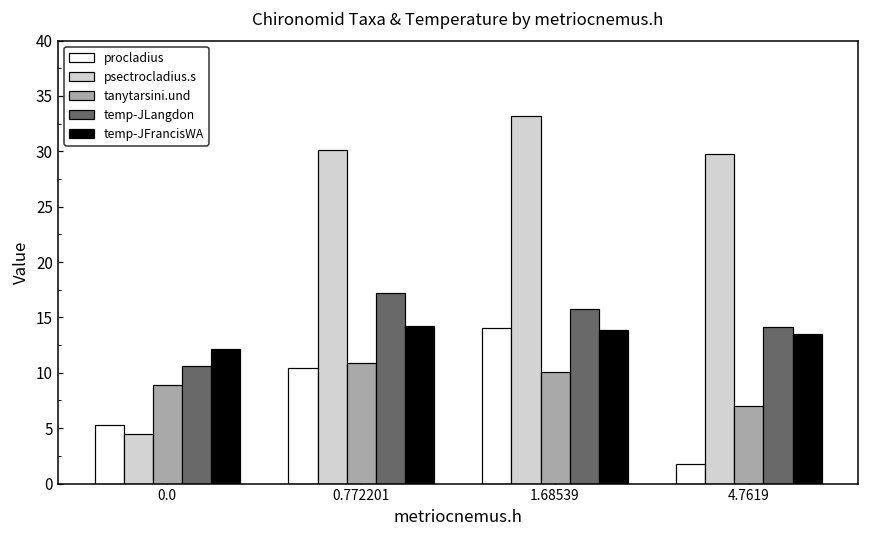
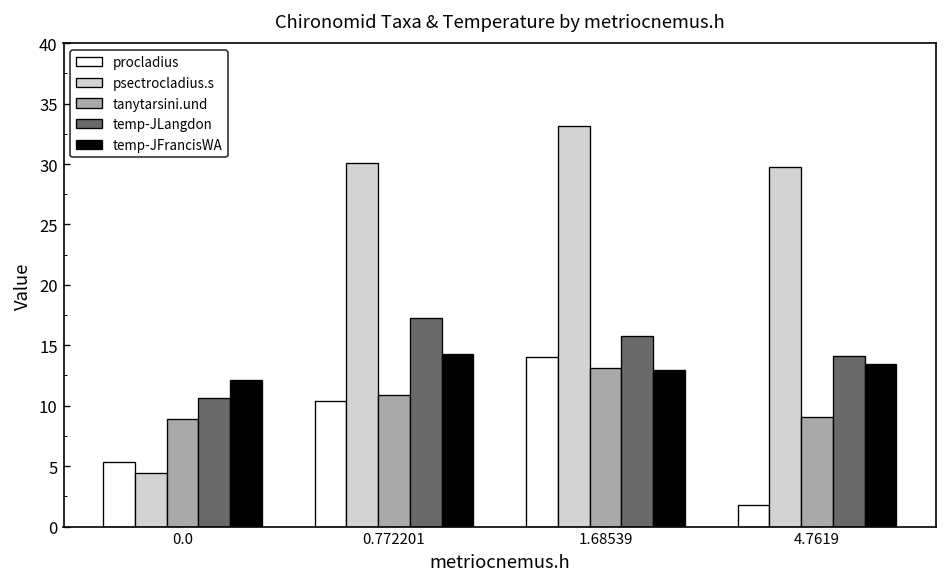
tanytarsini.und, 1.68539: 10.0 -> 13.1
temp-JFrancisWA, 1.68539: 13.9 -> 12.9
tanytarsini.und, 4.7619: 7.0 -> 9.0
